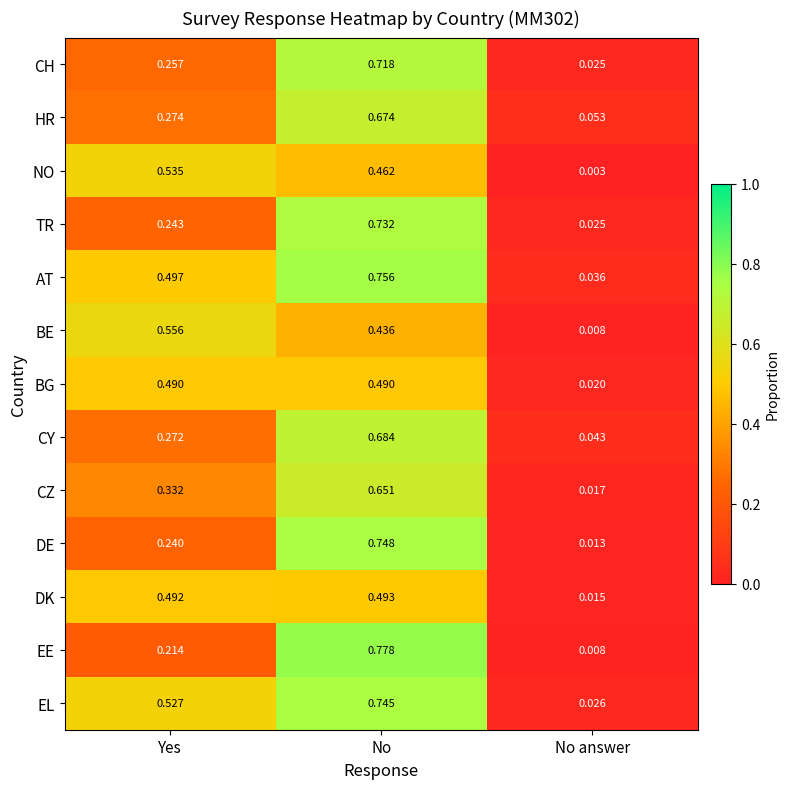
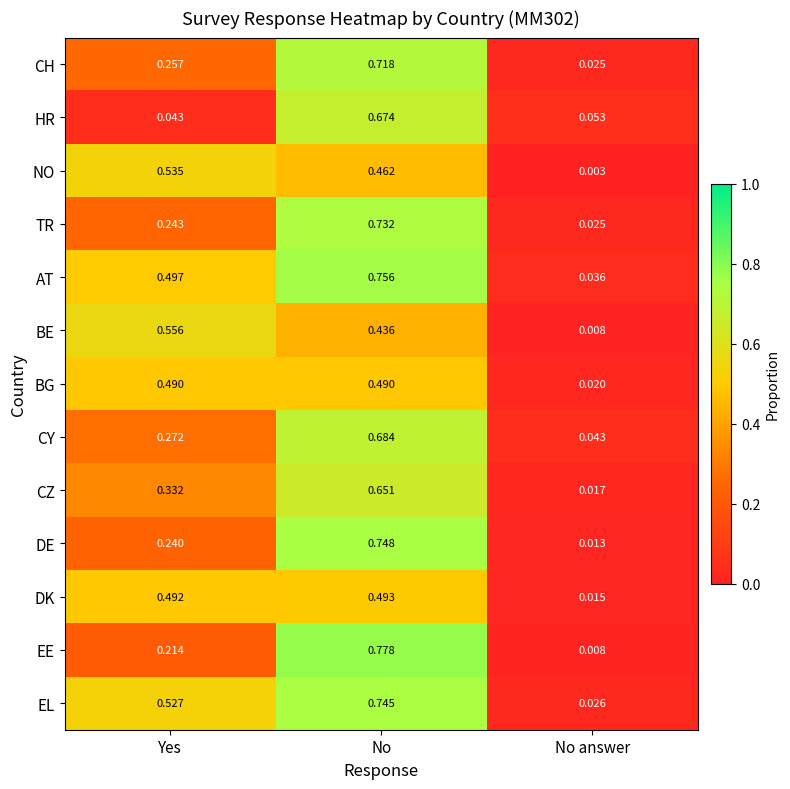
HR, Yes: 0.274 -> 0.043
